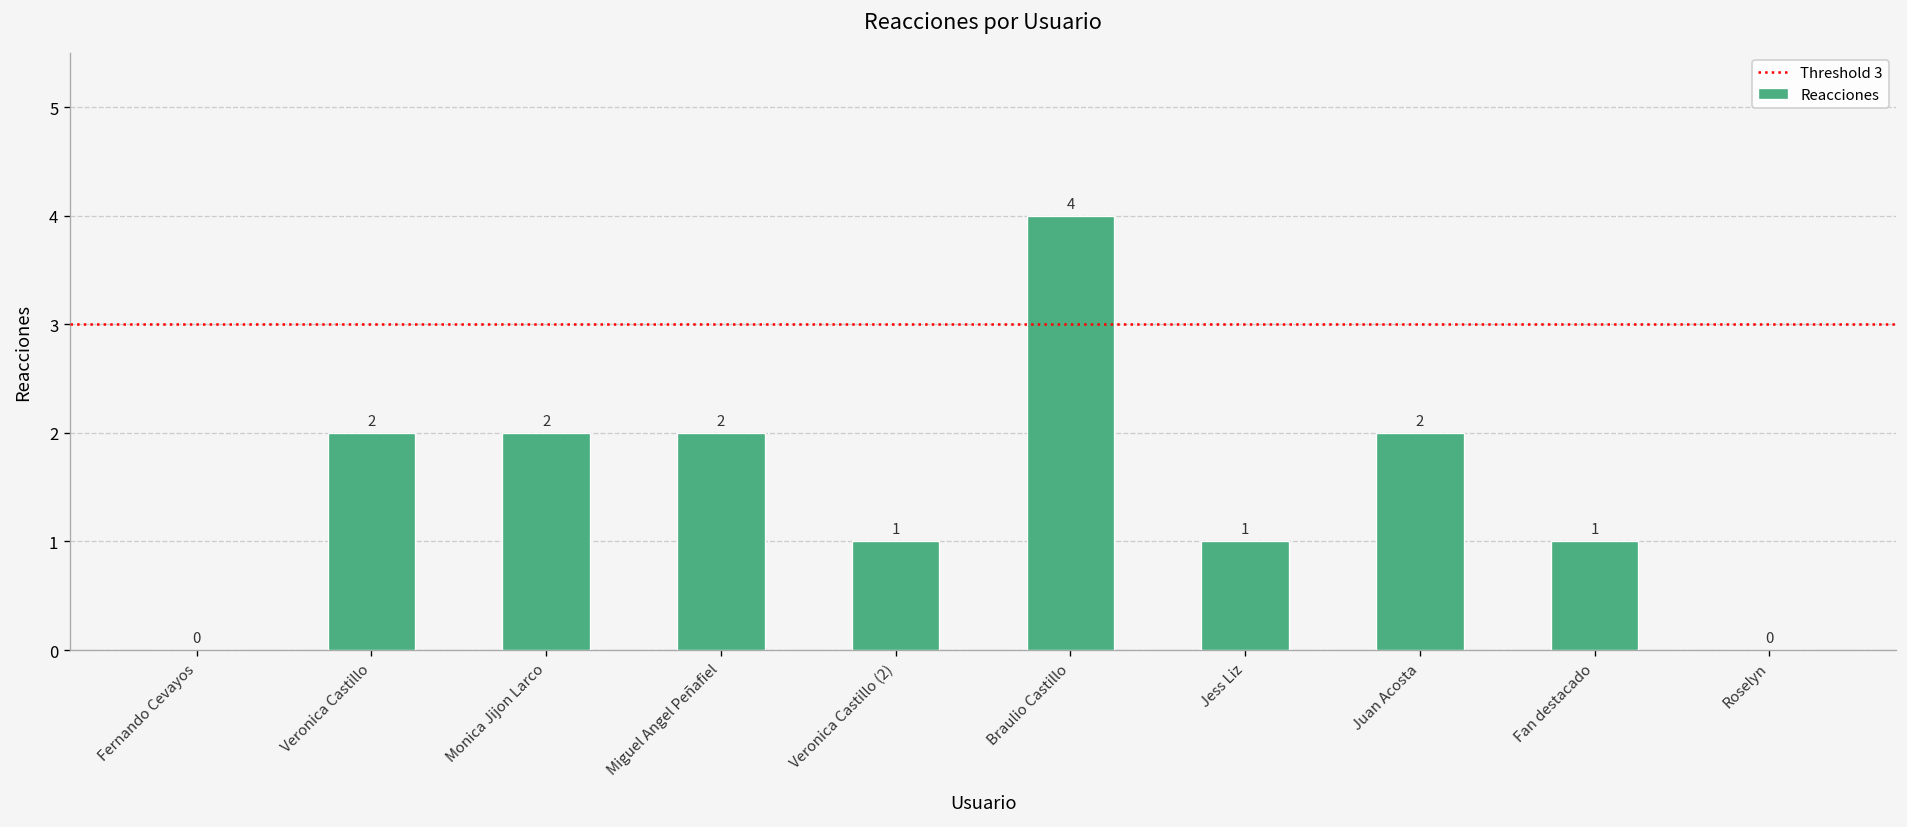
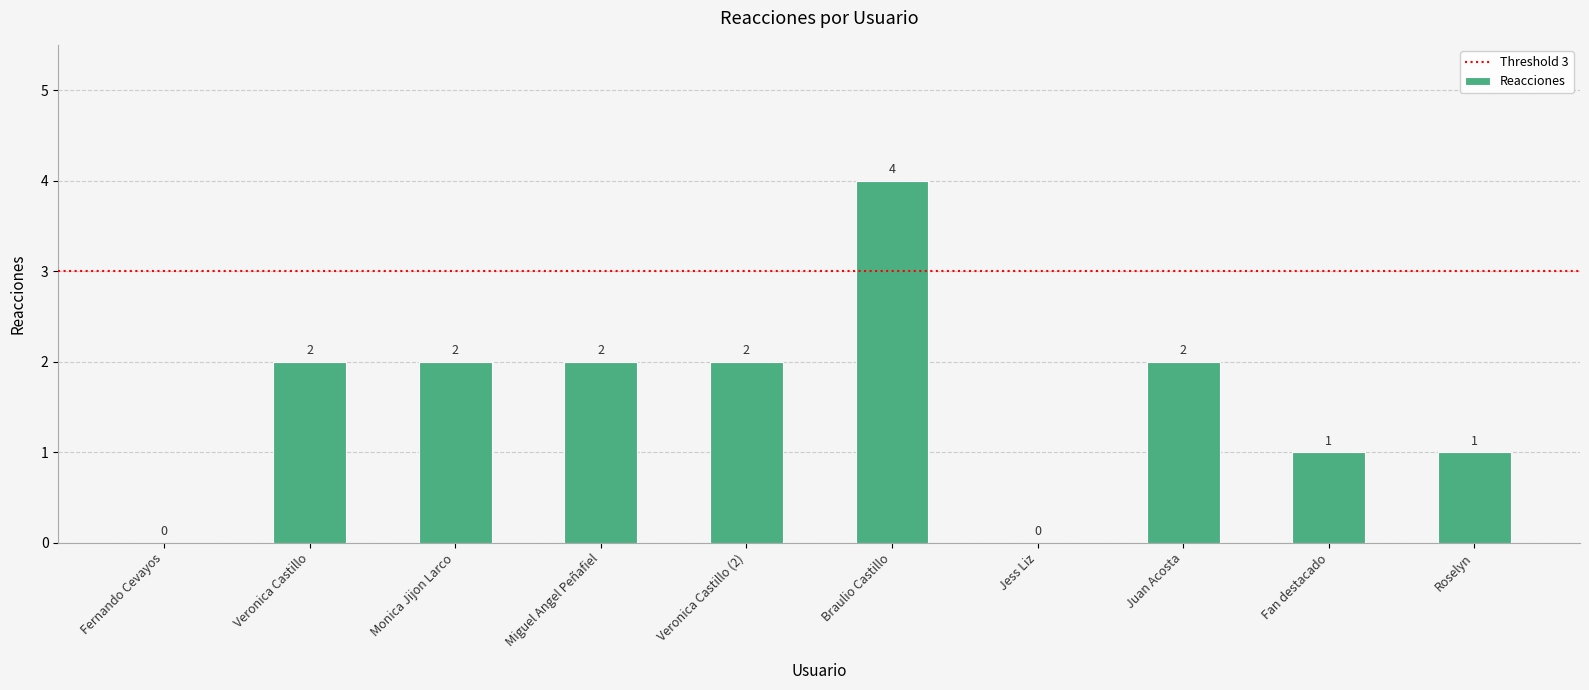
Veronica Castillo (2): 1 -> 2
Jess Liz: 1 -> 0
Roselyn: 0 -> 1
